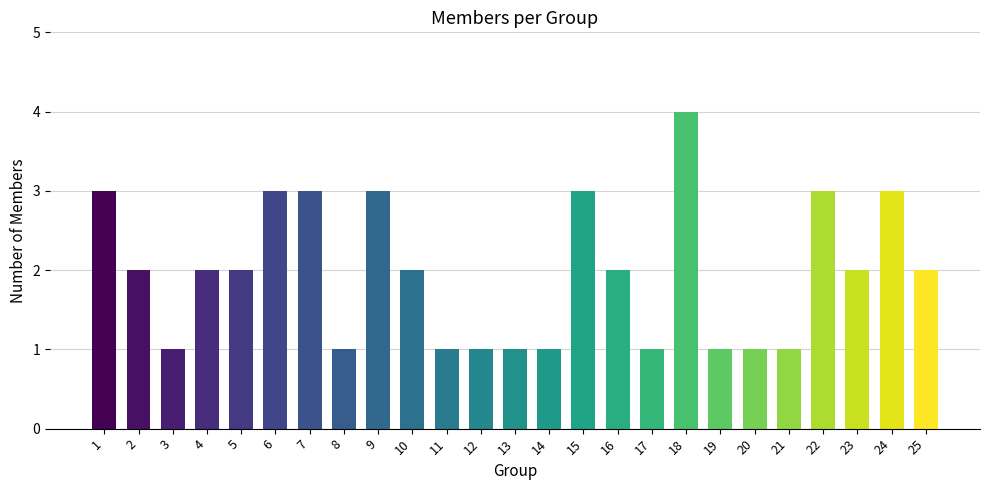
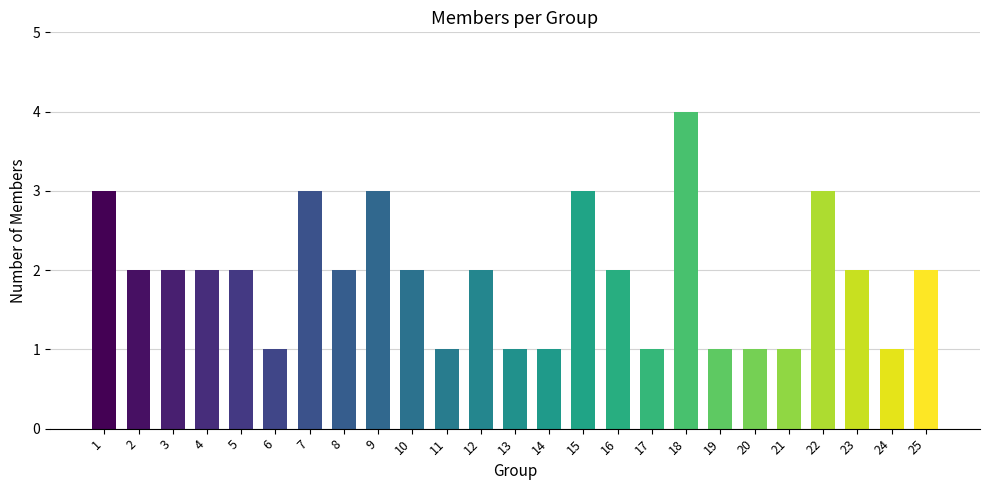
3: 1 -> 2
6: 3 -> 1
8: 1 -> 2
12: 1 -> 2
24: 3 -> 1
